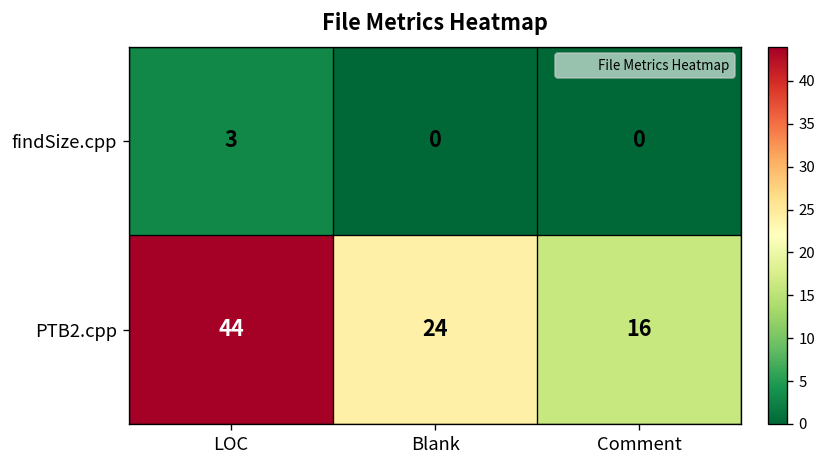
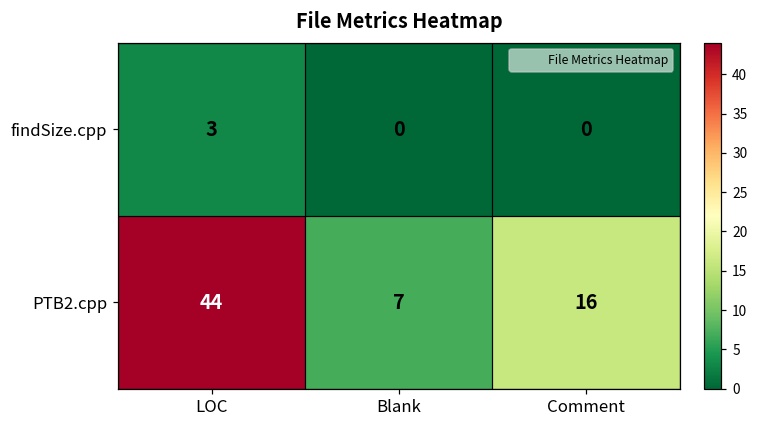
PTB2.cpp, Blank: 24 -> 7
